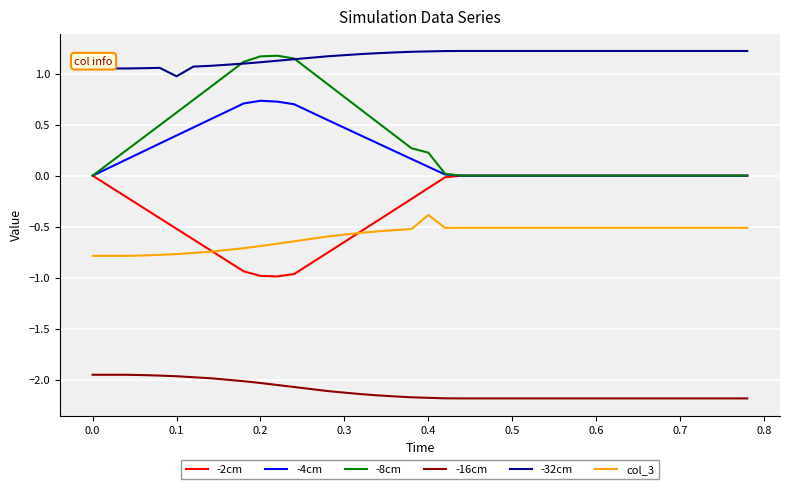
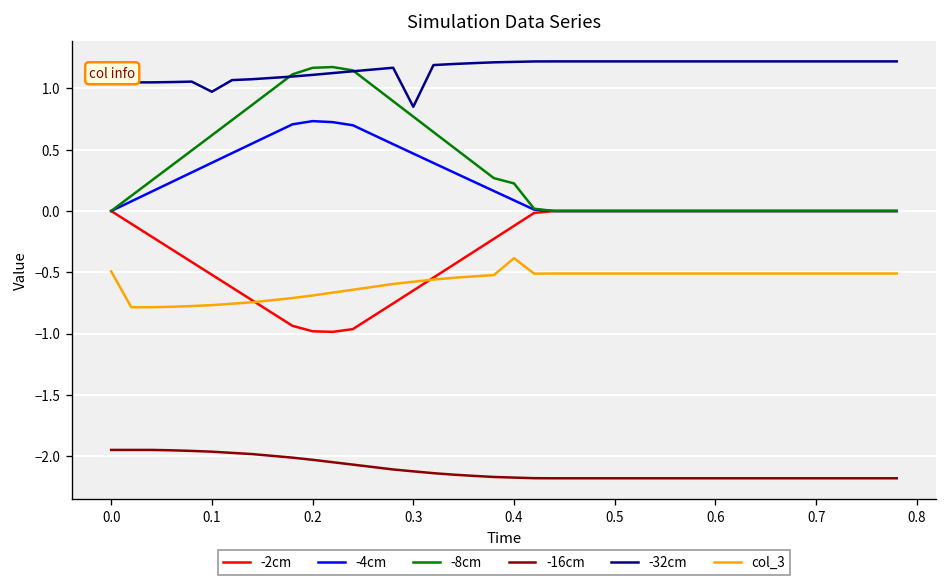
col_3, 0.0: -0.79 -> -0.49
-32cm, 0.3: 1.18 -> 0.85
